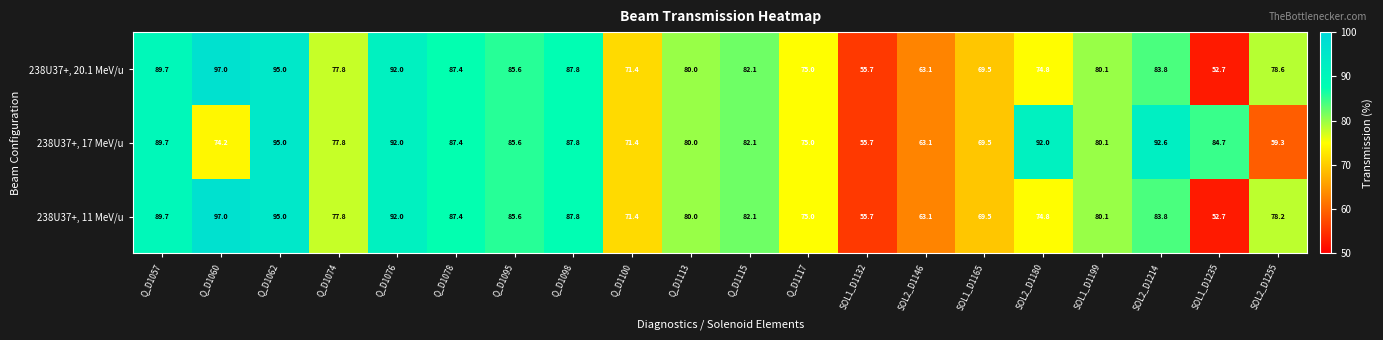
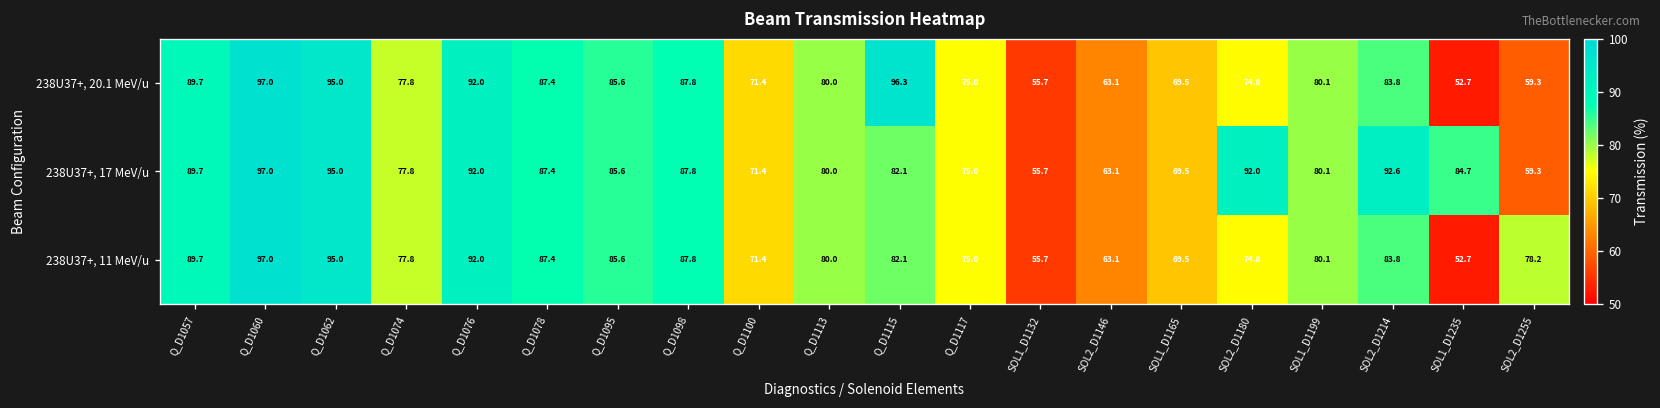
238U37+, 20.1 MeV/u, Q_D1115: 82.1 -> 96.3
238U37+, 20.1 MeV/u, SOL2_D1255: 78.6 -> 59.3
238U37+, 17 MeV/u, Q_D1060: 74.2 -> 97.0
